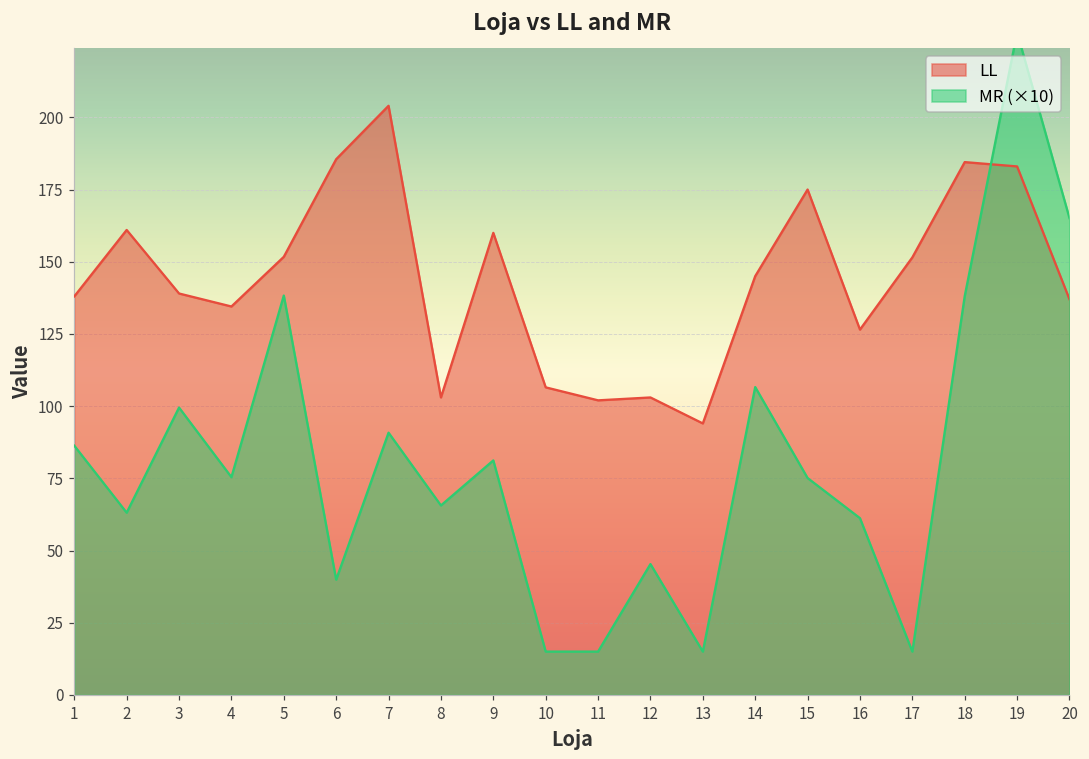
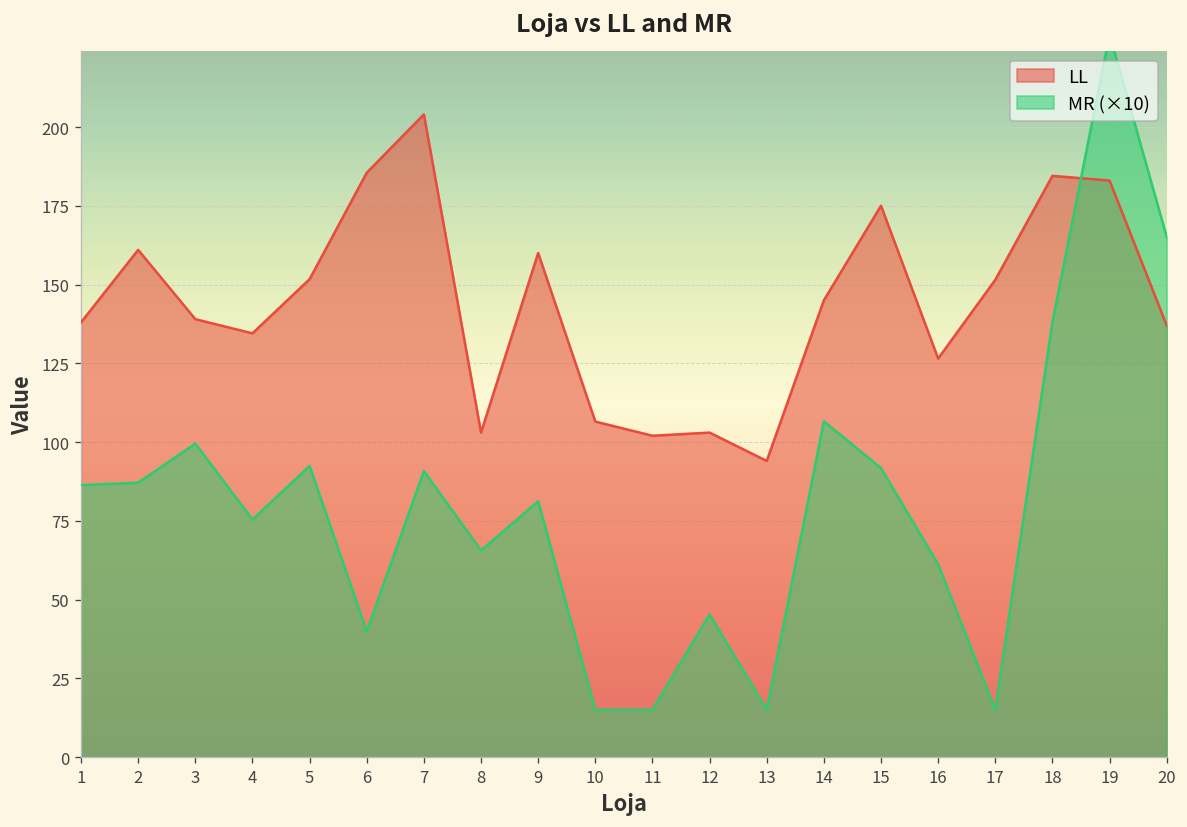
MR (×10), 2: 63 -> 87
MR (×10), 5: 138 -> 92
MR (×10), 15: 75 -> 92
